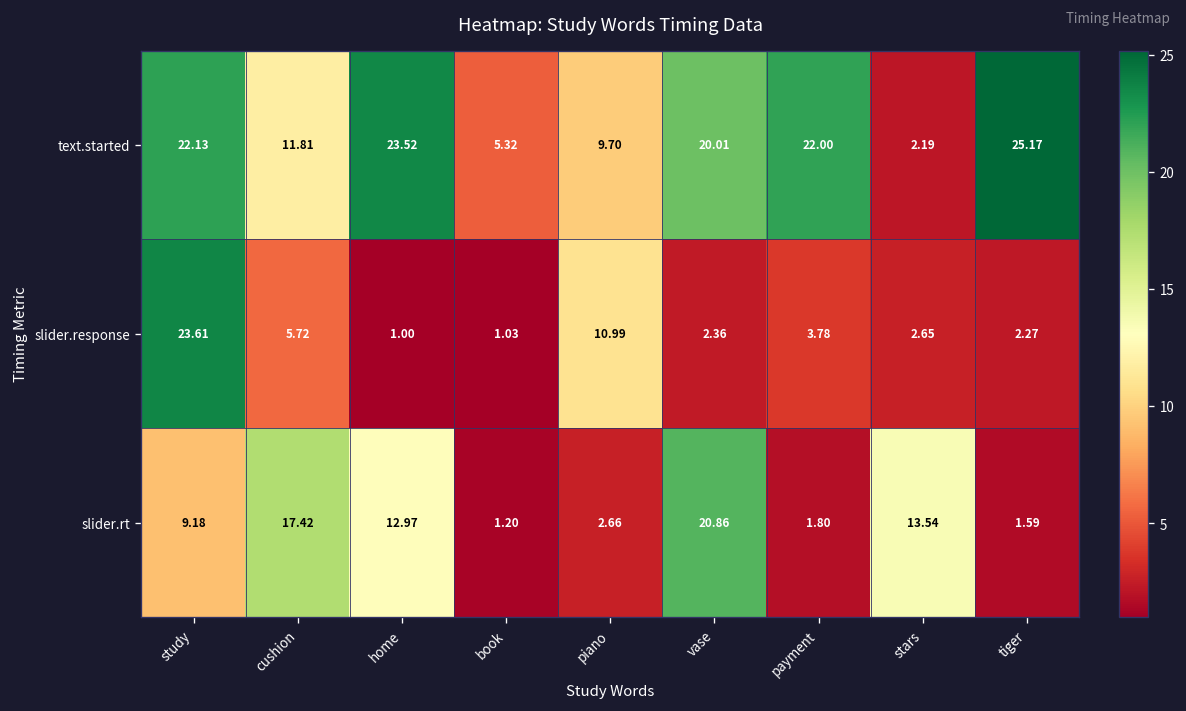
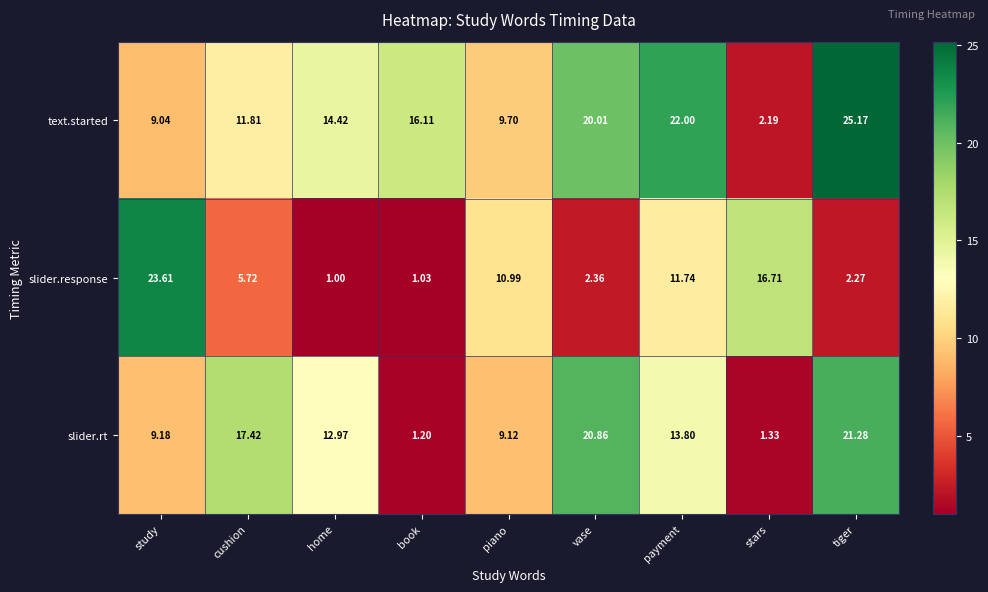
text.started, study: 22.13 -> 9.04
text.started, home: 23.52 -> 14.42
text.started, book: 5.32 -> 16.11
slider.response, payment: 3.78 -> 11.74
slider.response, stars: 2.65 -> 16.71
slider.rt, piano: 2.66 -> 9.12
slider.rt, payment: 1.80 -> 13.80
slider.rt, stars: 13.54 -> 1.33
slider.rt, tiger: 1.59 -> 21.28
